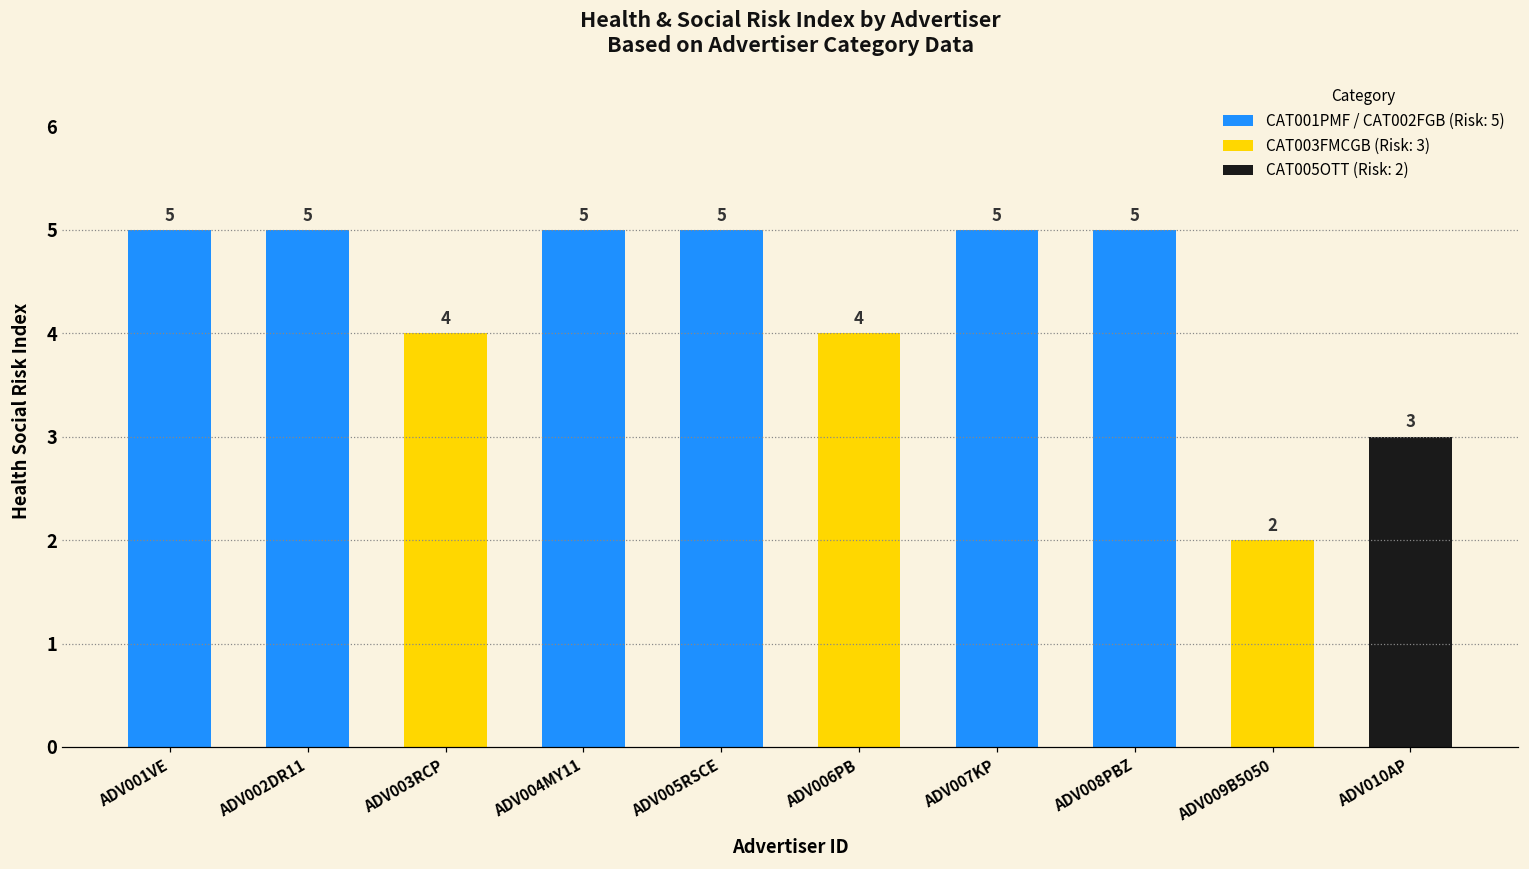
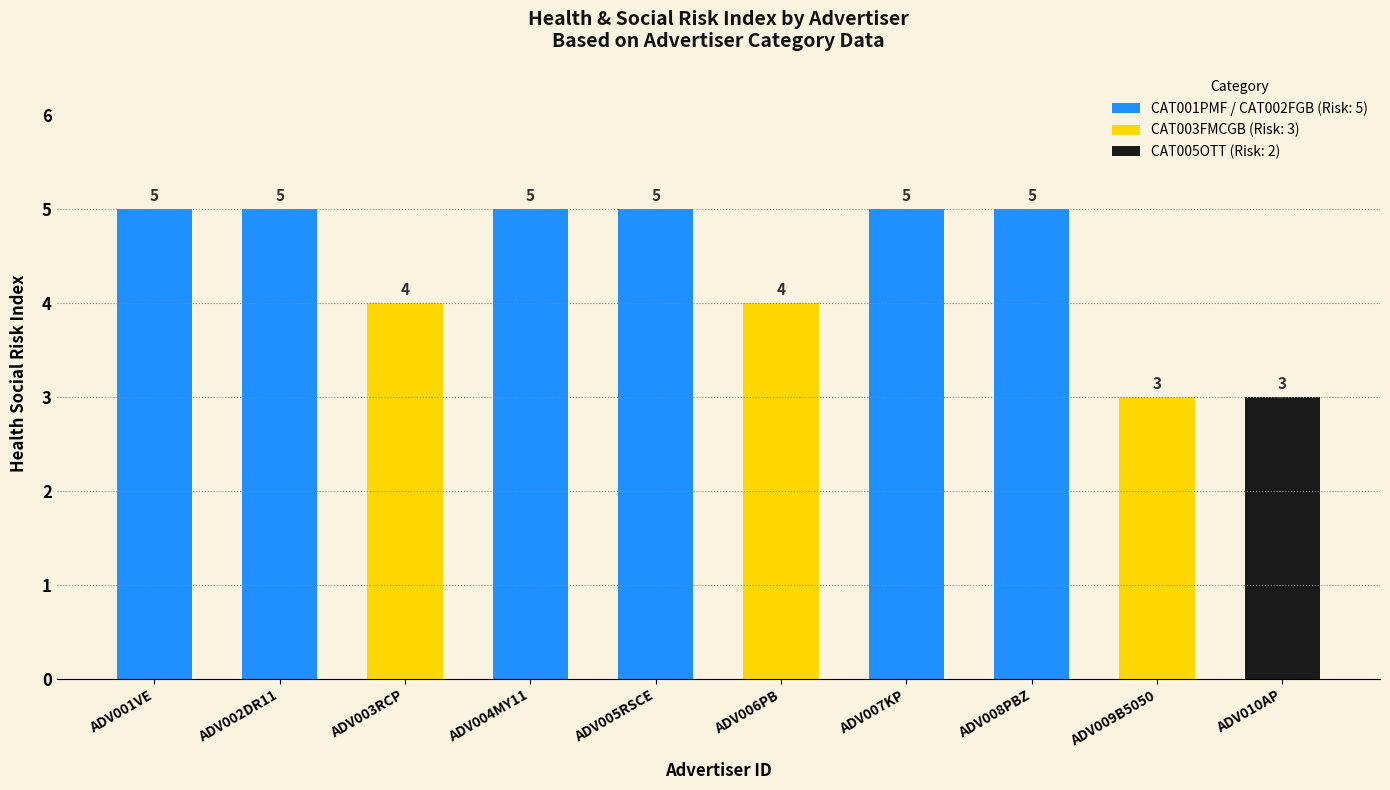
ADV009B5050: 2 -> 3
